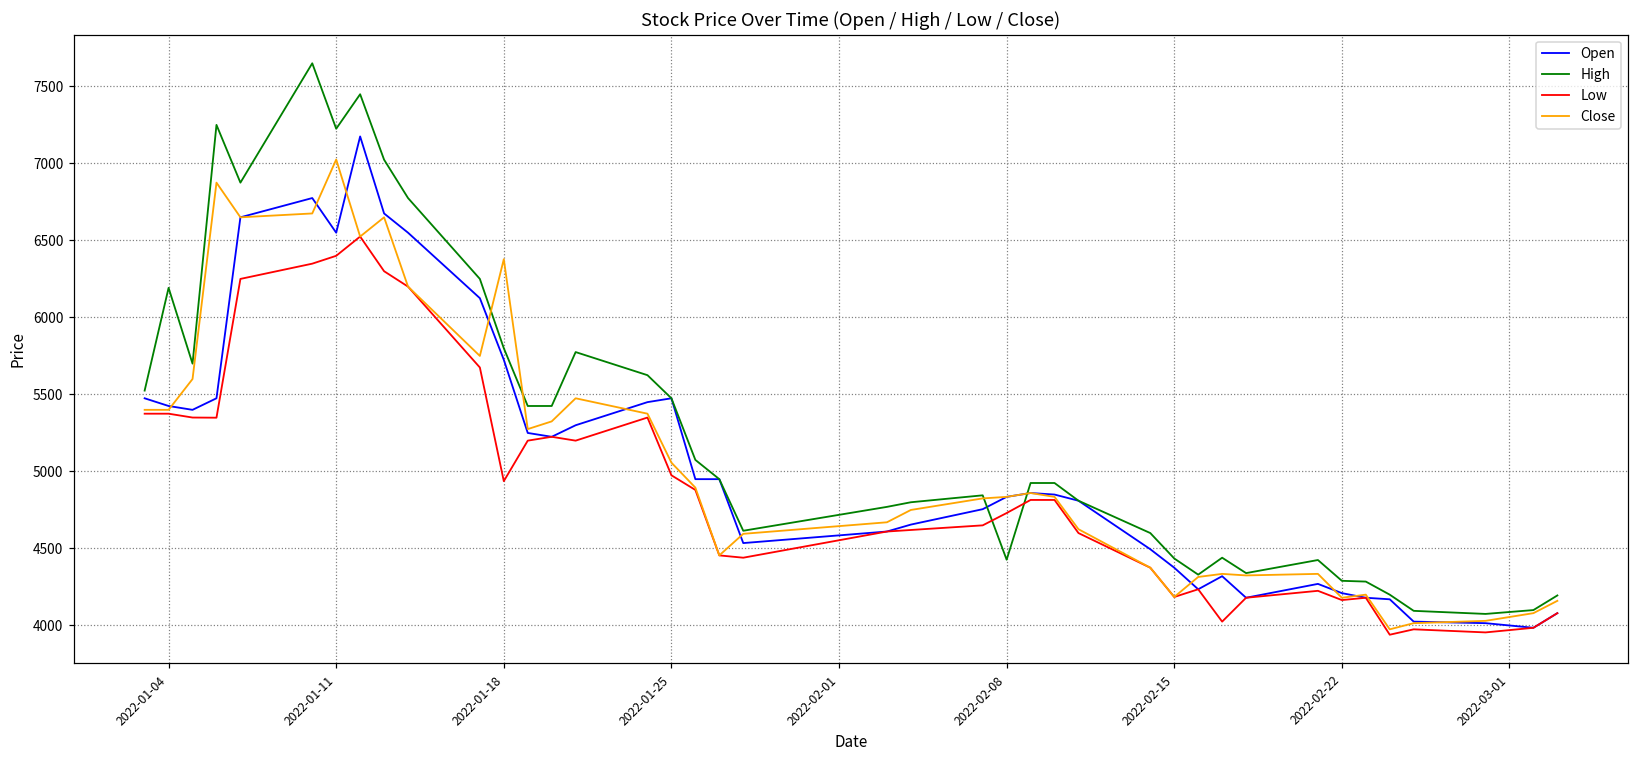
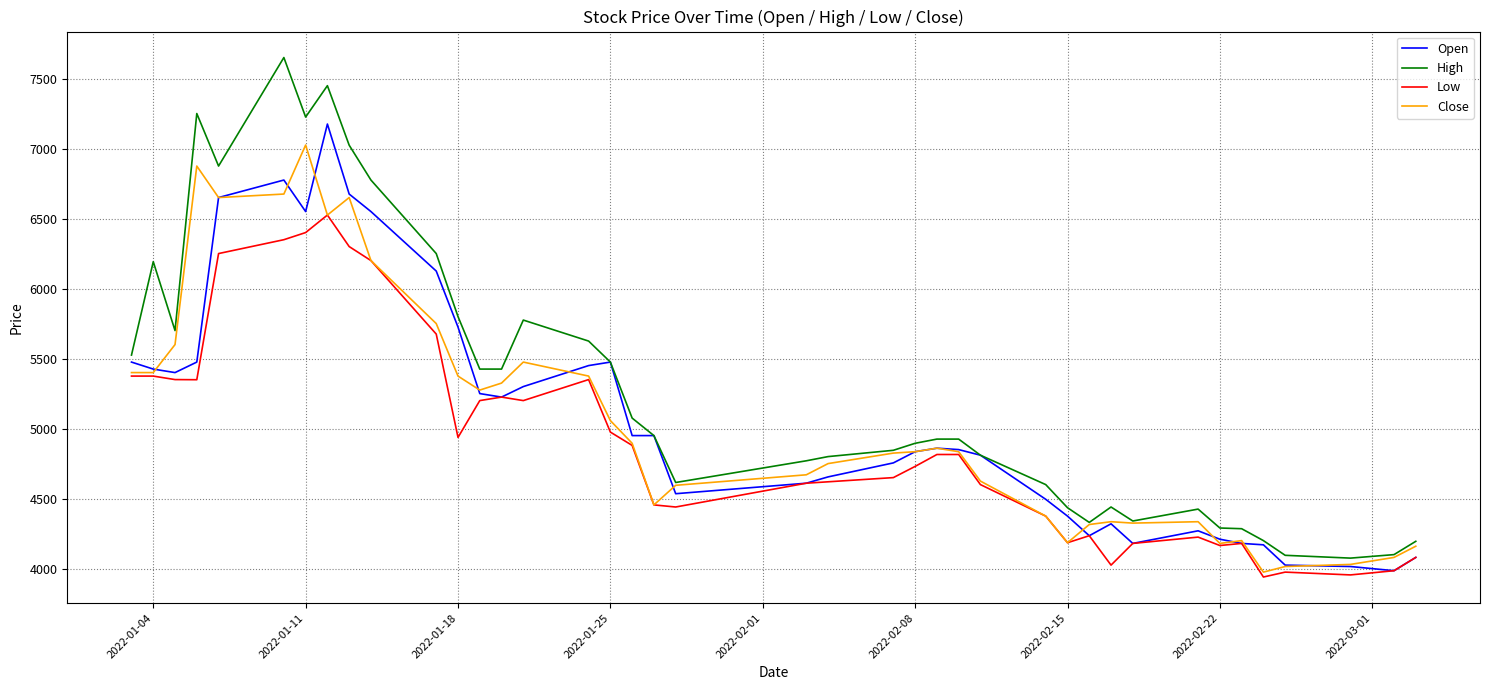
Close, 2022-01-18: 6380 -> 5380
High, 2022-02-08: 4430 -> 4900
